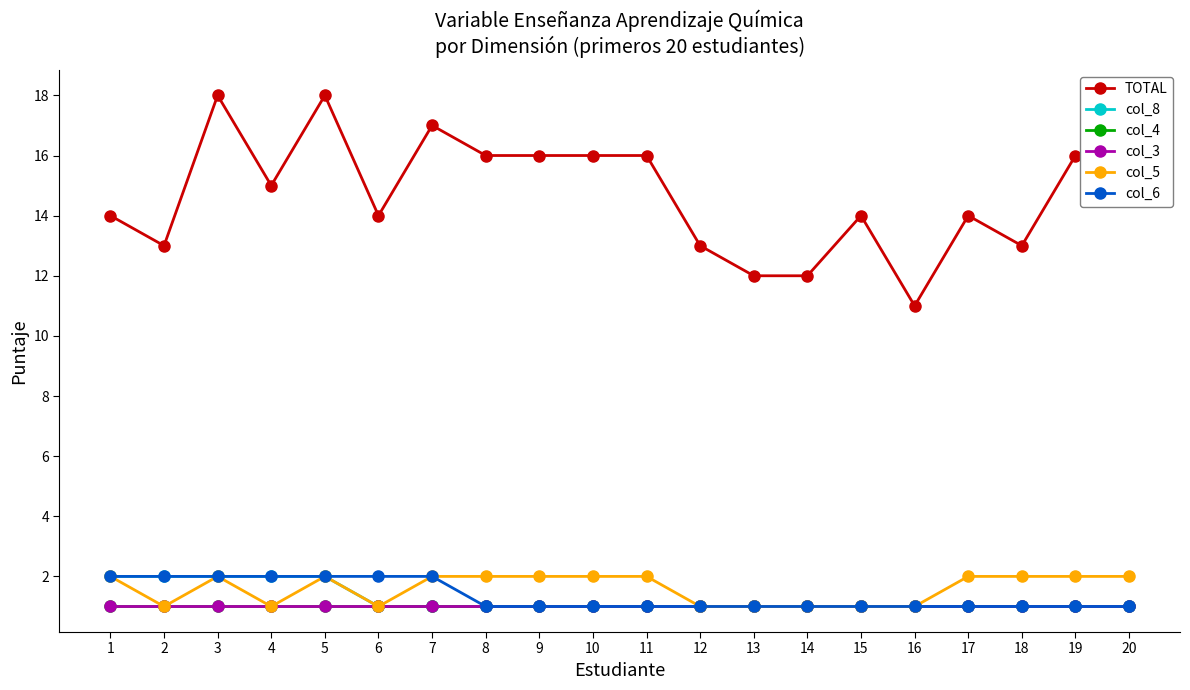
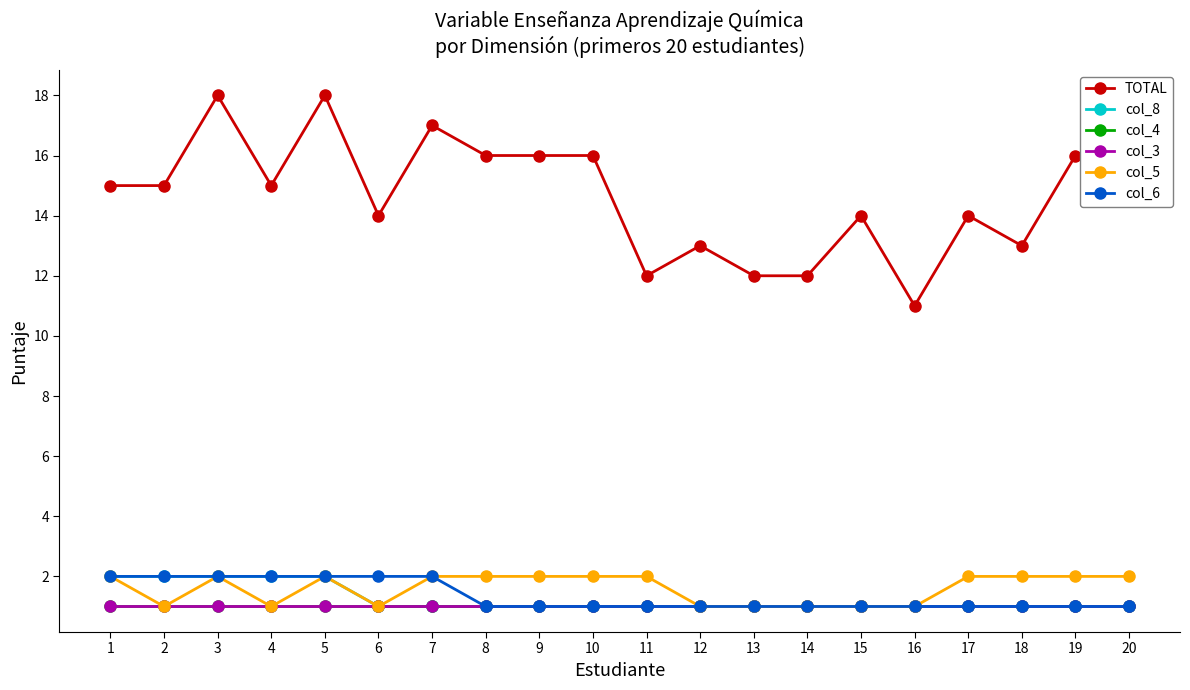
TOTAL, 1: 14 -> 15
TOTAL, 2: 13 -> 15
TOTAL, 11: 16 -> 12
